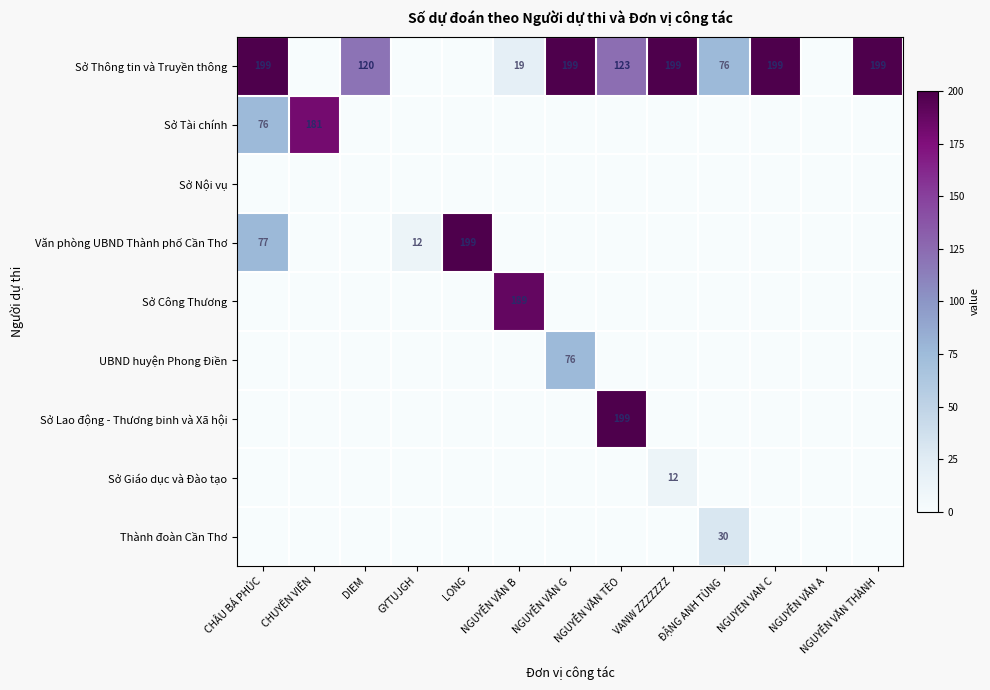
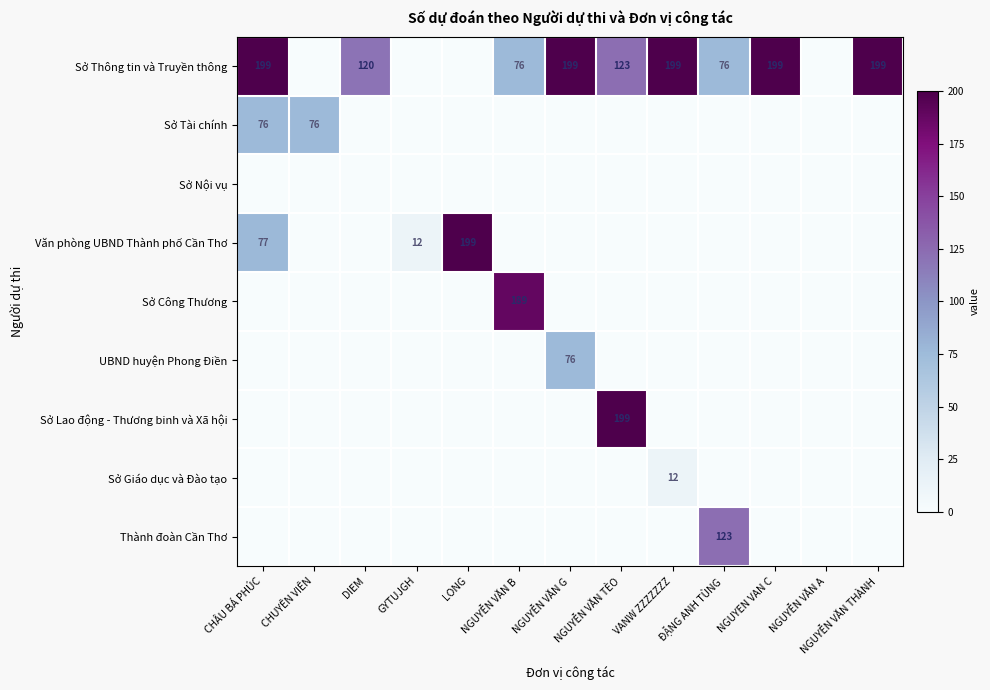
Sở Thông tin và Truyền thông, NGUYỄN VĂN B: 19 -> 76
Sở Tài chính, CHUYÊN VIÊN: 181 -> 76
Thành đoàn Cần Thơ, ĐẶNG ANH TÙNG: 30 -> 123
